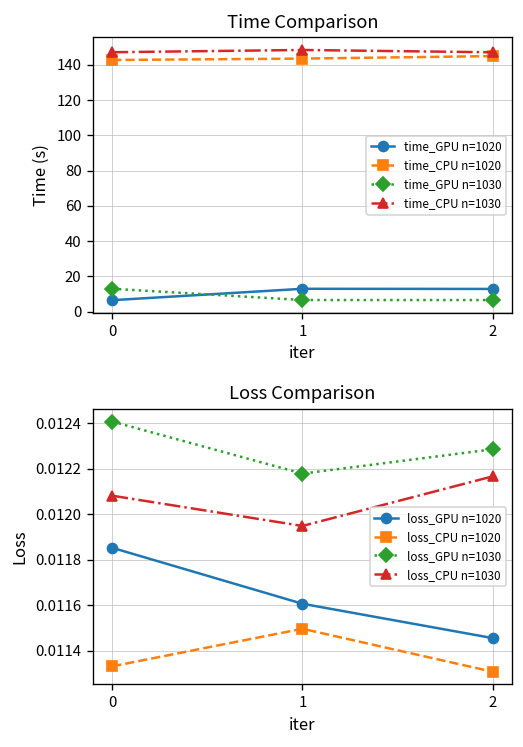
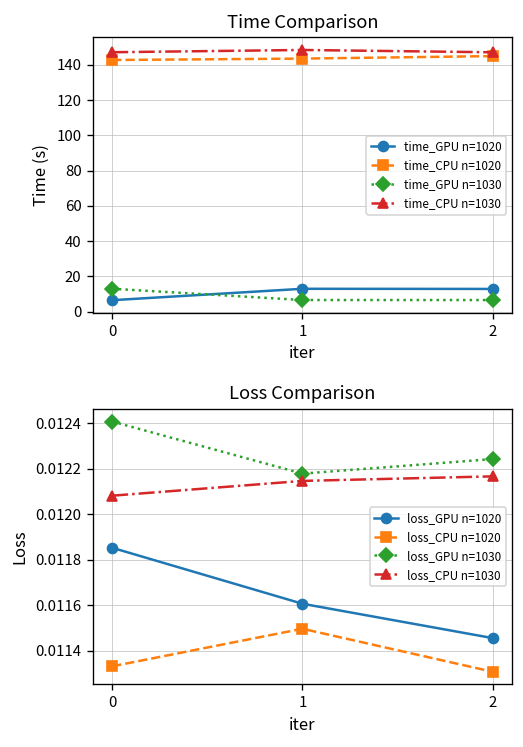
Loss Comparison, loss_CPU n=1030, 1: 0.01195 -> 0.01215
Loss Comparison, loss_GPU n=1030, 2: 0.01229 -> 0.01224
